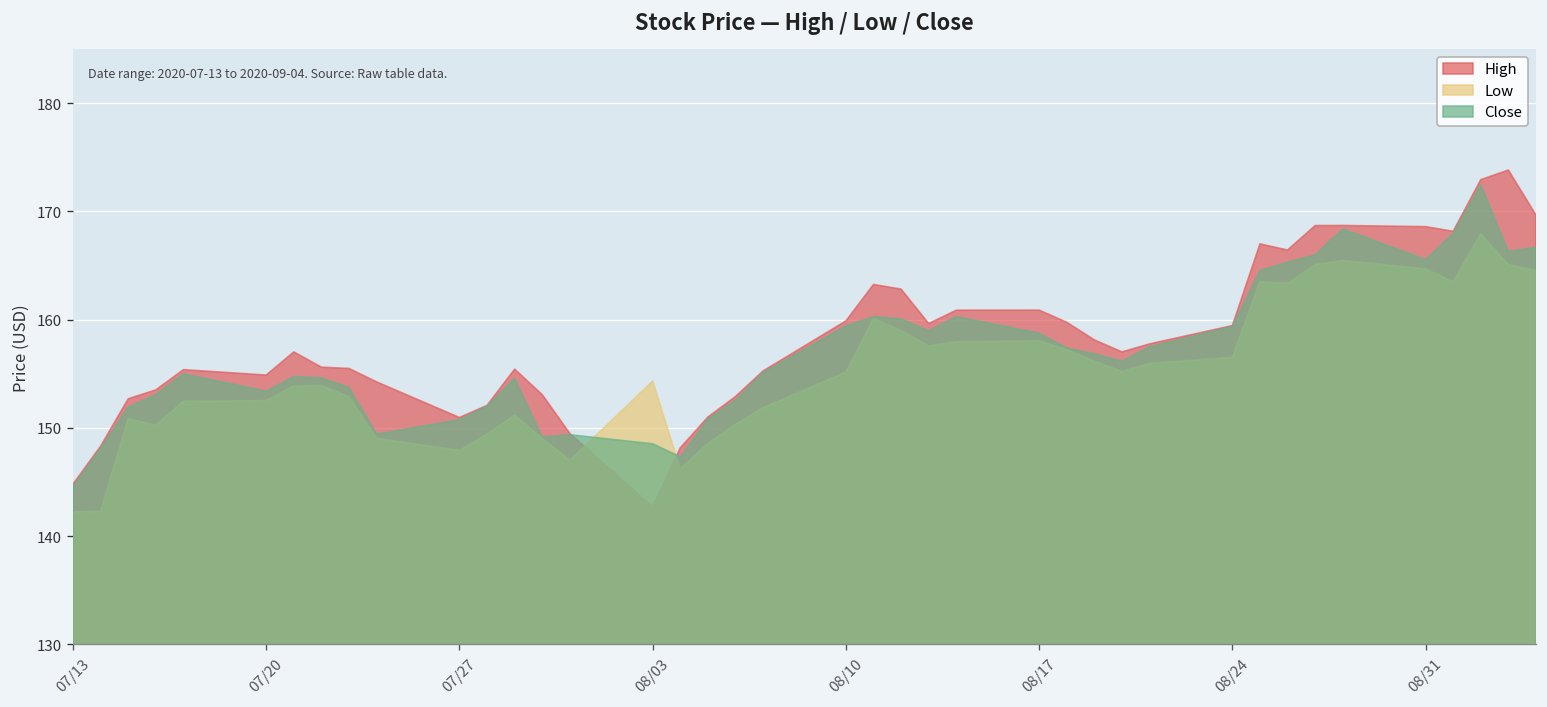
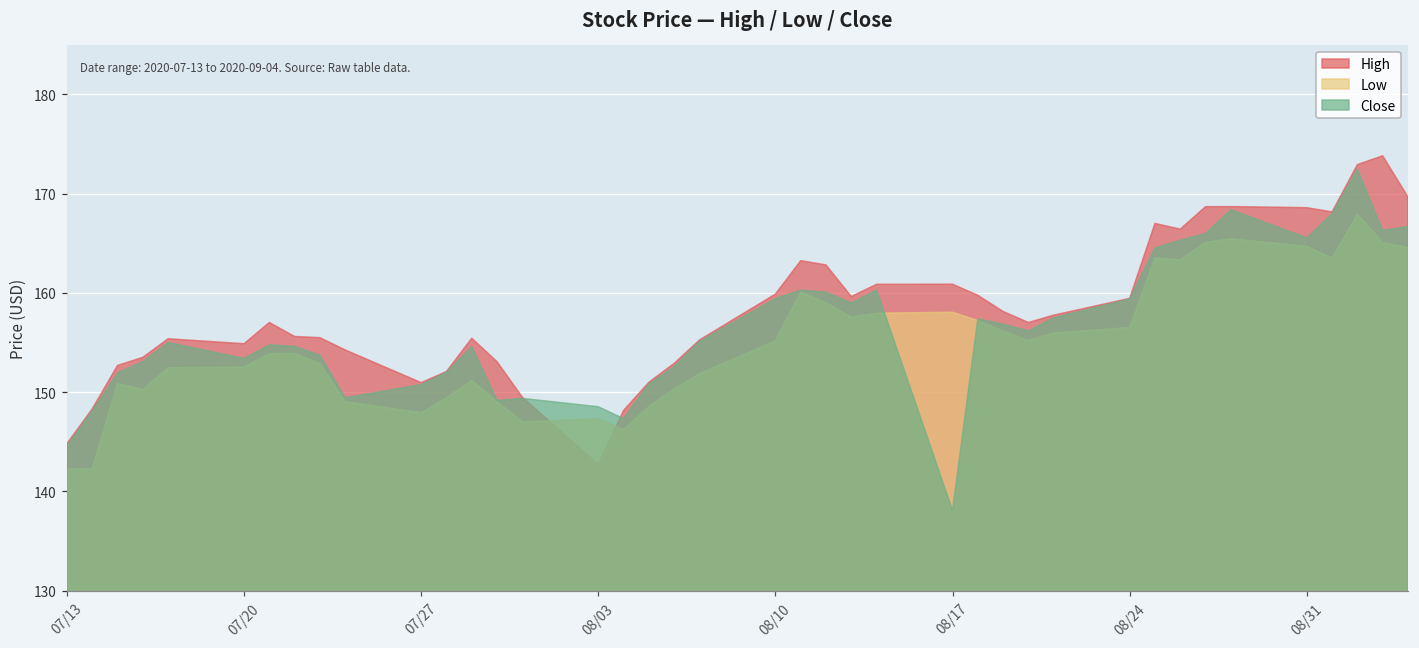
Low, 08/03: 154 -> 147
Close, 08/17: 159 -> 138
